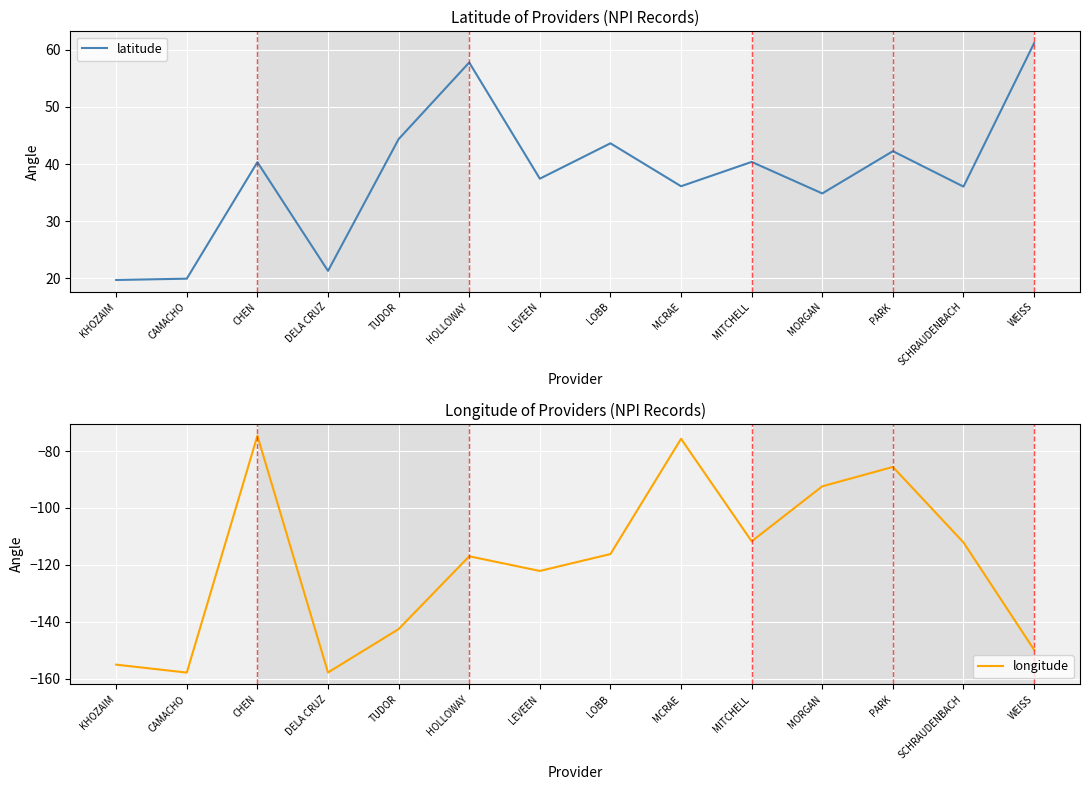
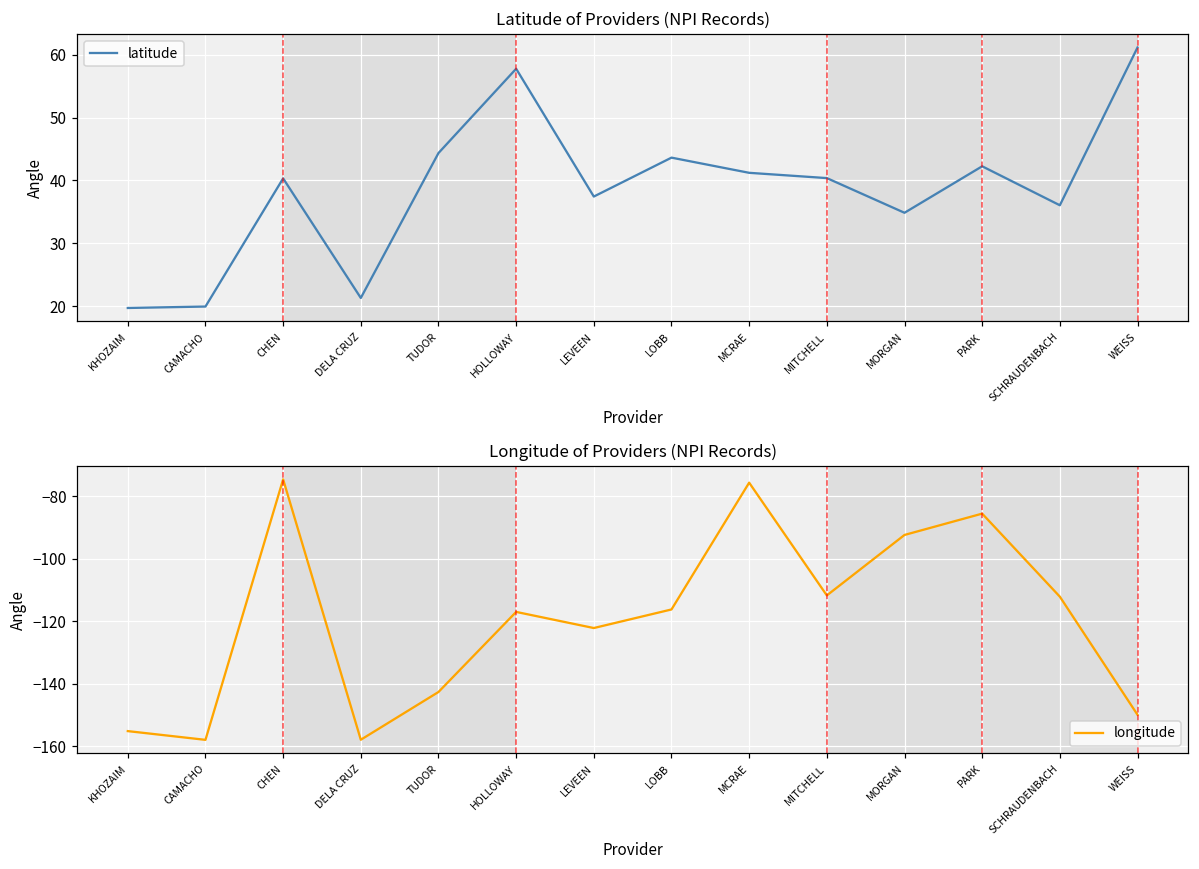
Latitude of Providers (NPI Records), MCRAE: 36 -> 41
